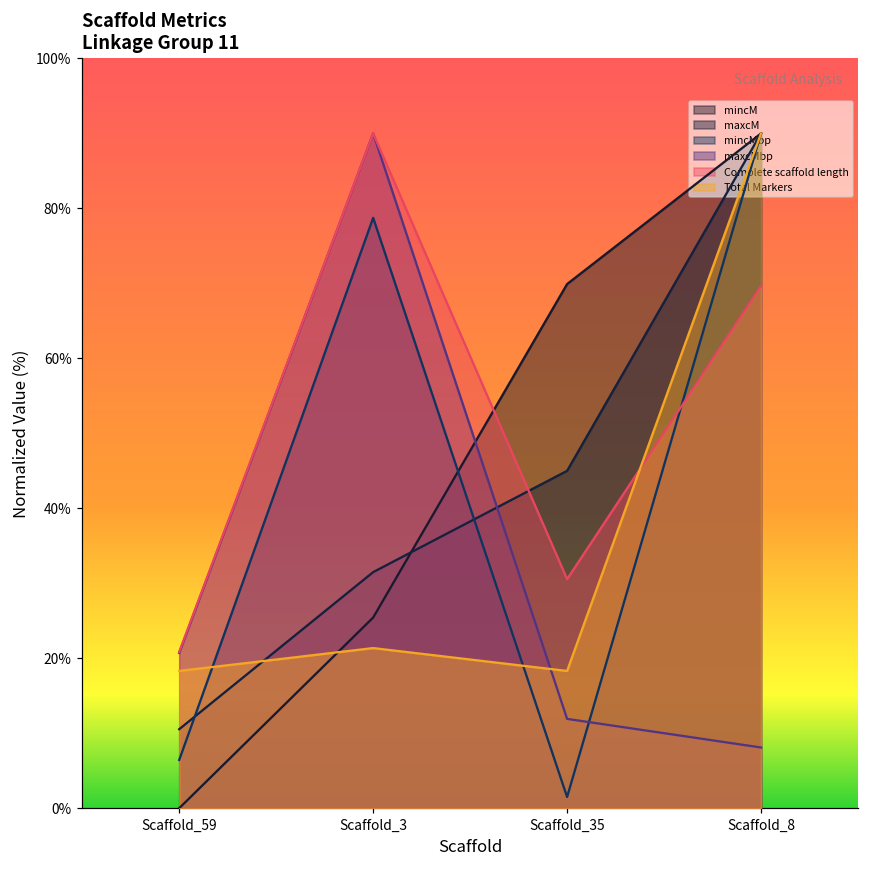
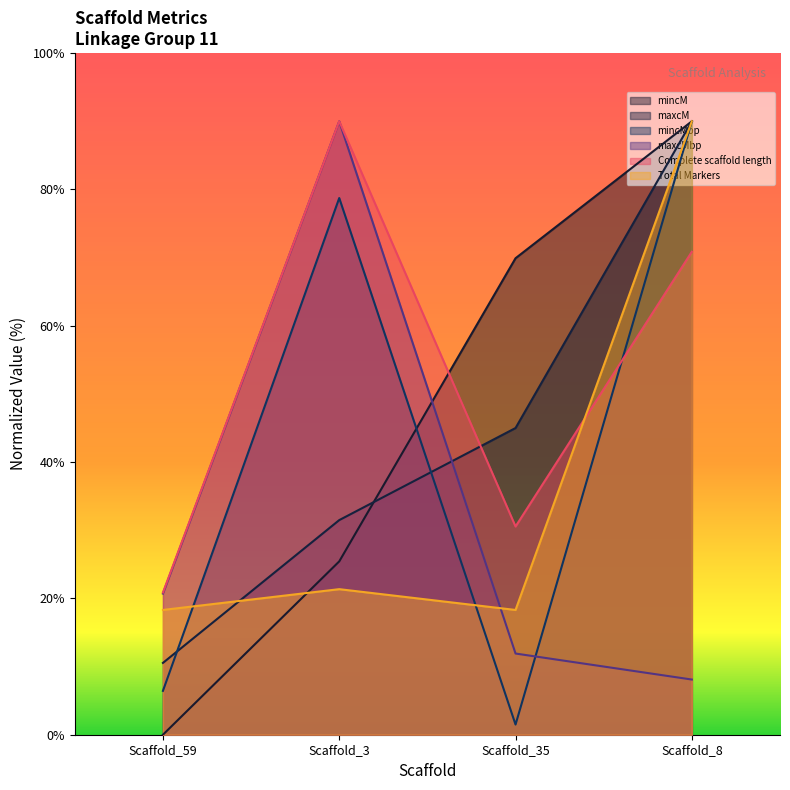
Complete scaffold length, Scaffold_8: 70% -> 71%
